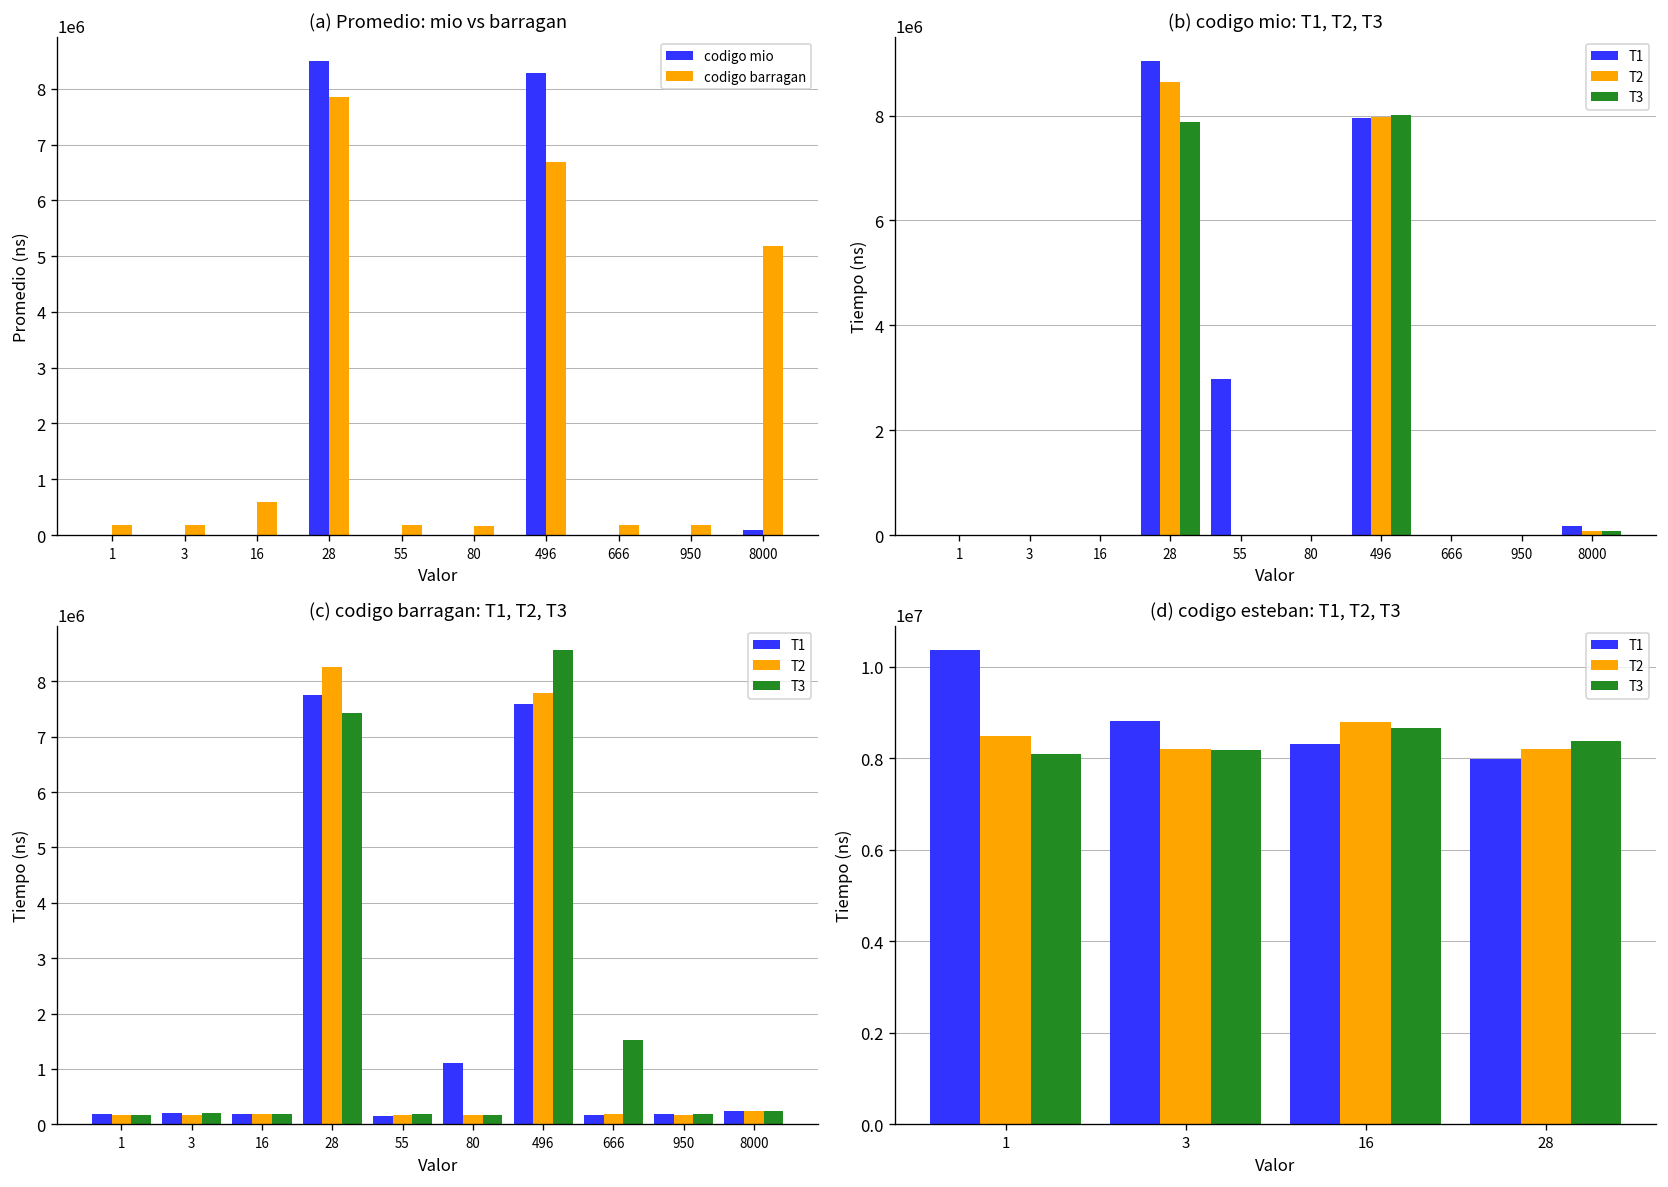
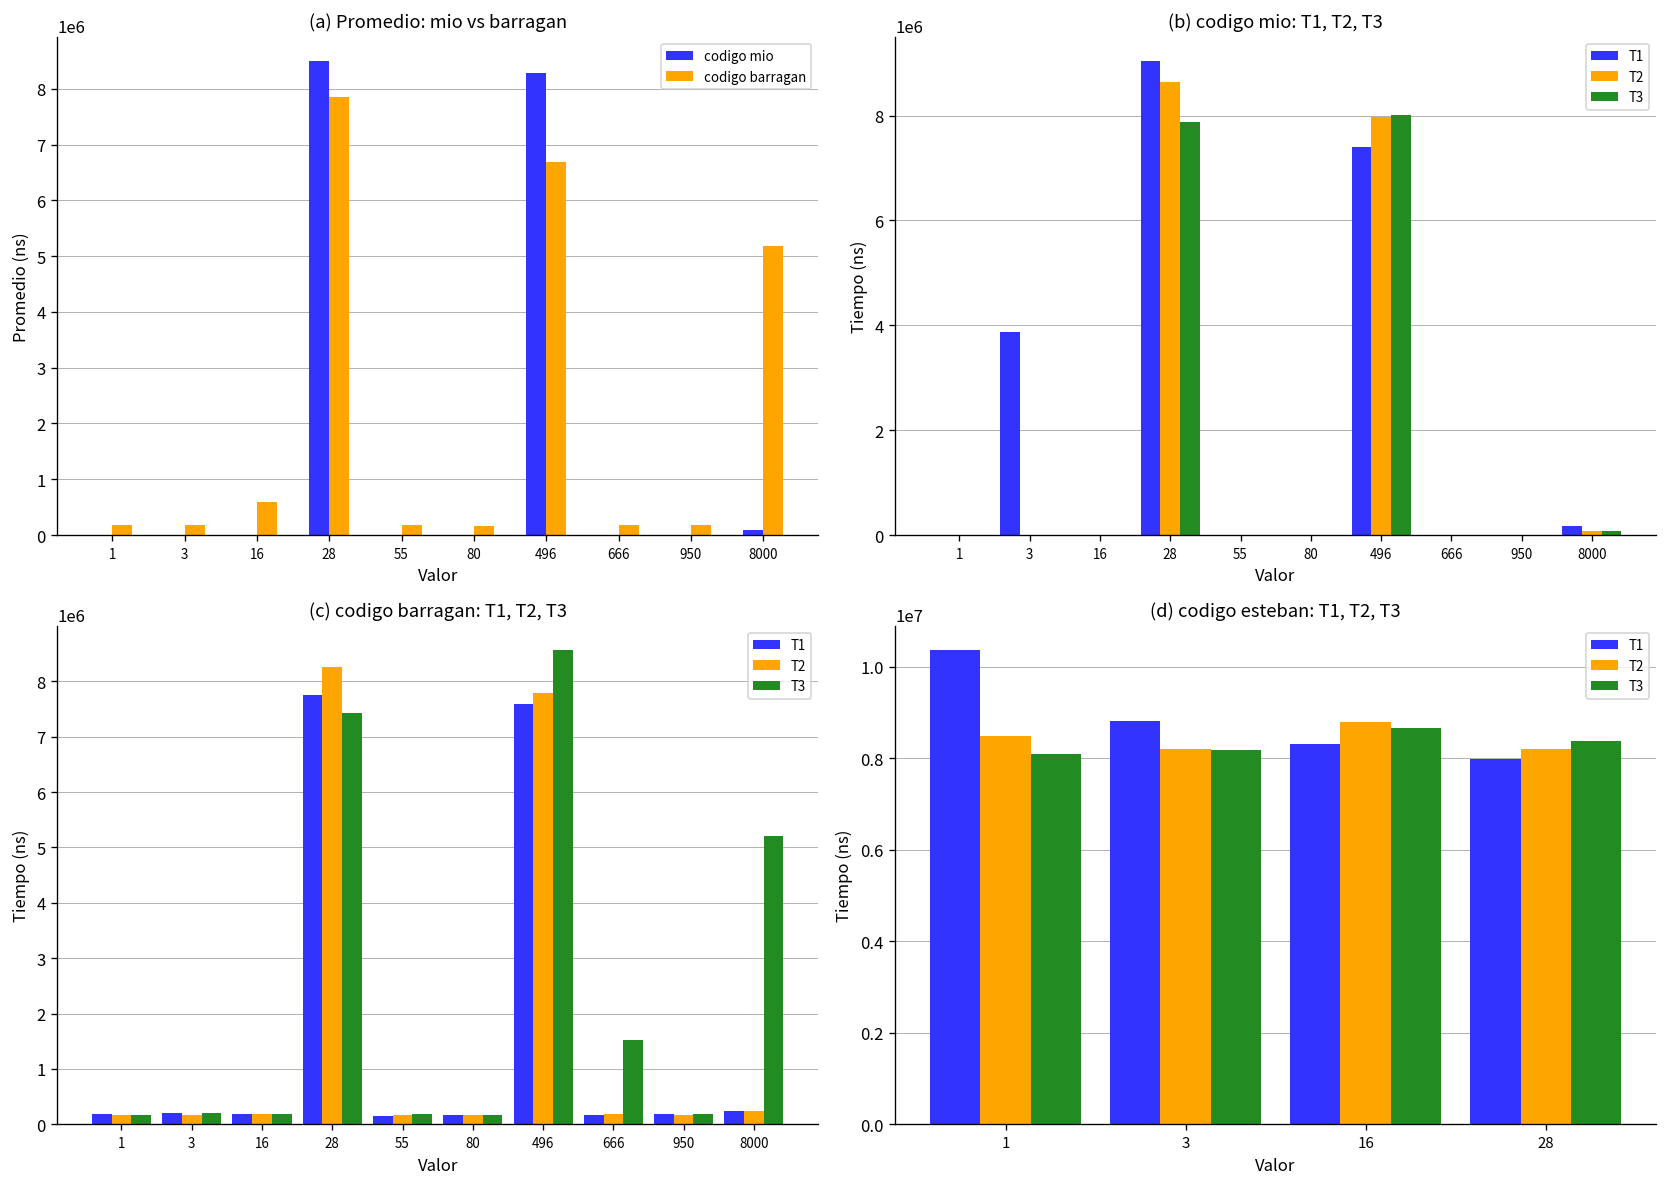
(b) codigo mio: T1, T2, T3, T1, 3: 0 -> 3900000
(b) codigo mio: T1, T2, T3, T1, 55: 3000000 -> 0
(b) codigo mio: T1, T2, T3, T1, 496: 8000000 -> 7400000
(c) codigo barragan: T1, T2, T3, T1, 80: 1100000 -> 200000
(c) codigo barragan: T1, T2, T3, T3, 8000: 200000 -> 5200000
